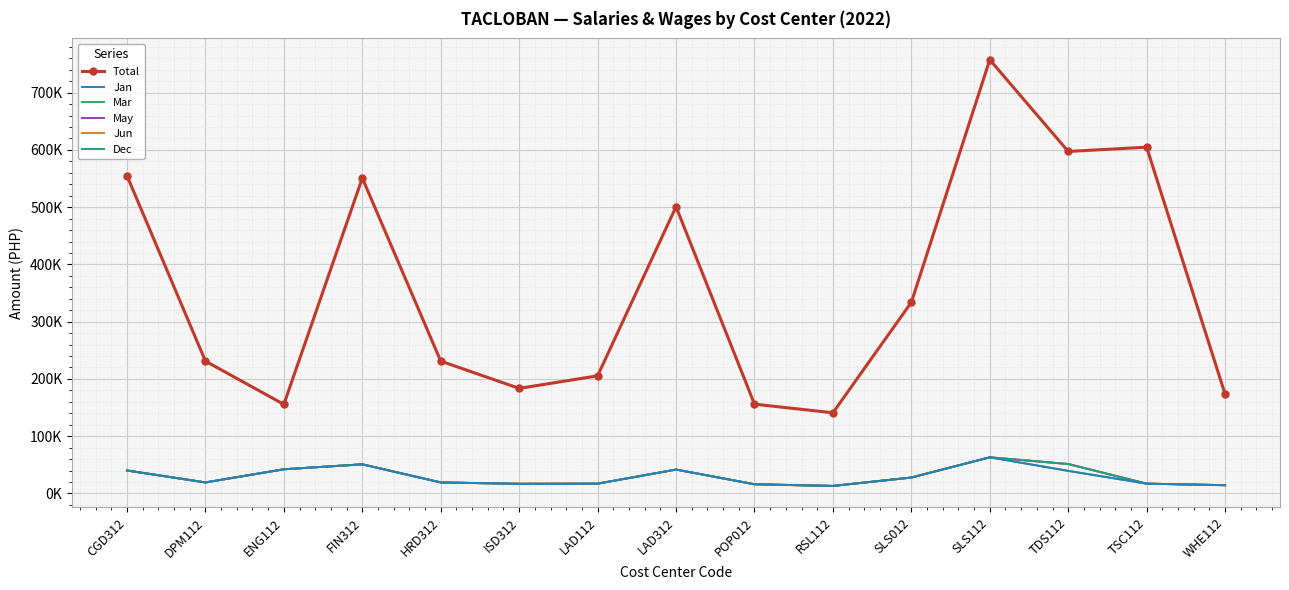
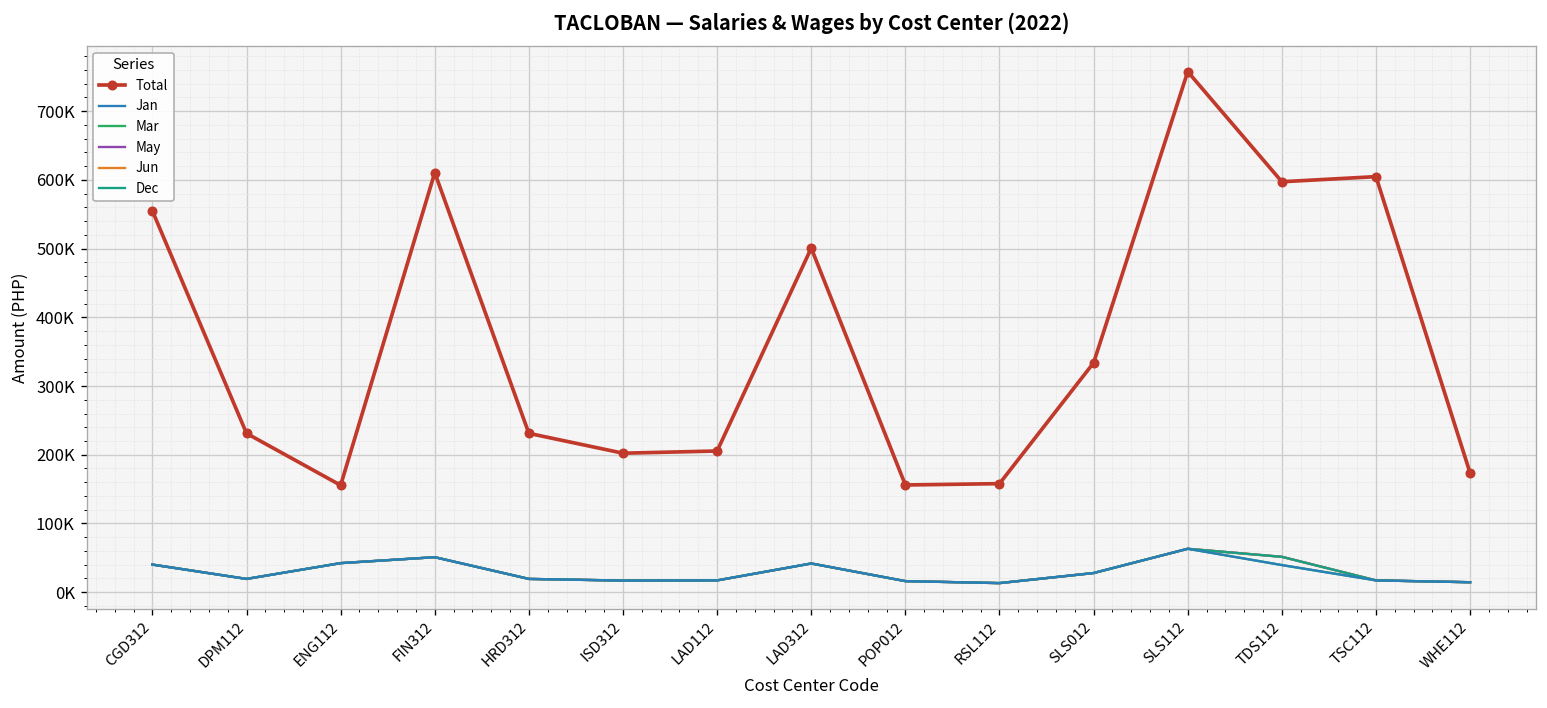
Total, FIN312: 550000 -> 610000
Total, ISD312: 180000 -> 200000
Total, RSL112: 140000 -> 160000
